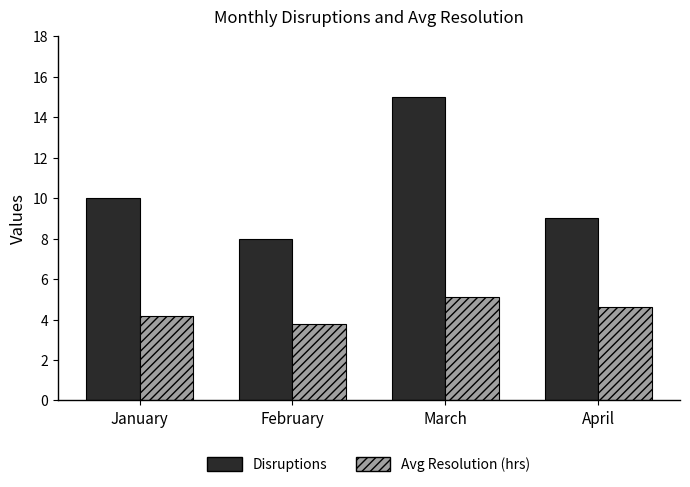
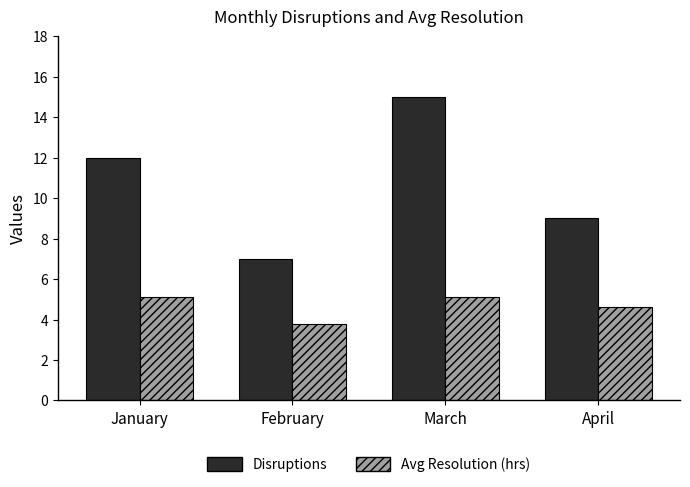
Disruptions, January: 10 -> 12
Avg Resolution (hrs), January: 4.2 -> 5.1
Disruptions, February: 8 -> 7
